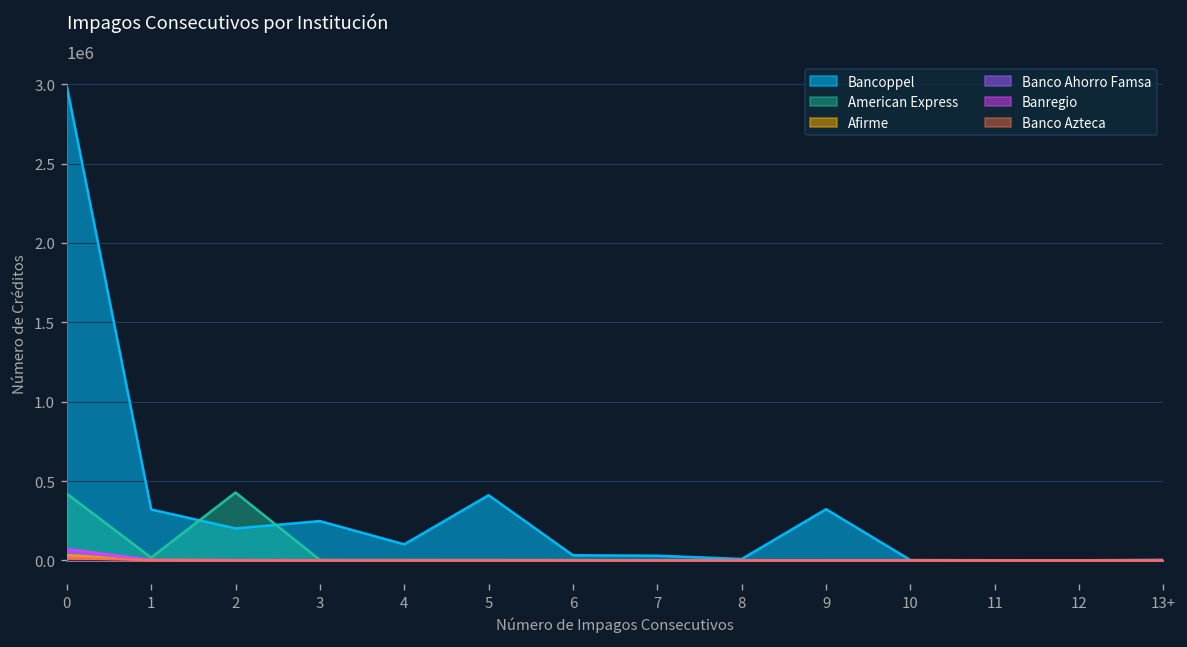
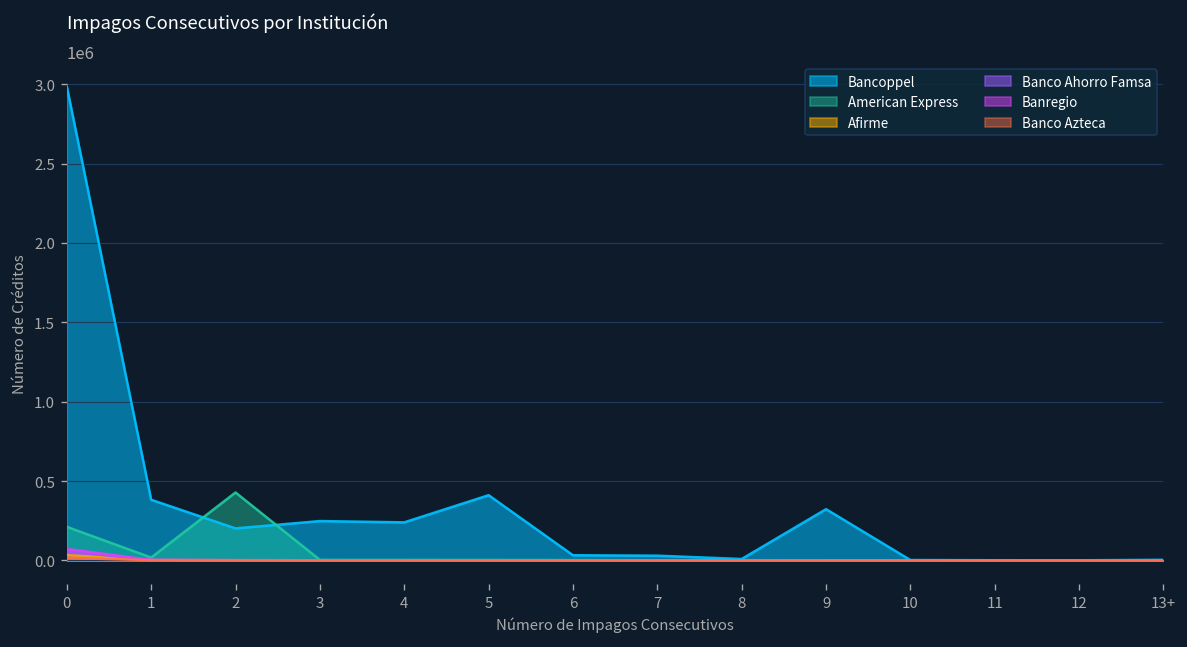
American Express, 0: 420000 -> 210000
Bancoppel, 1: 320000 -> 380000
Bancoppel, 4: 100000 -> 240000
